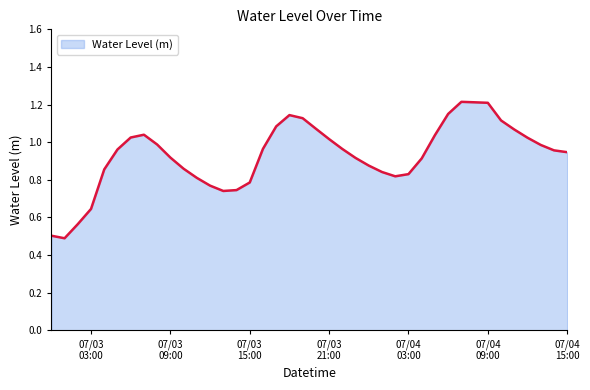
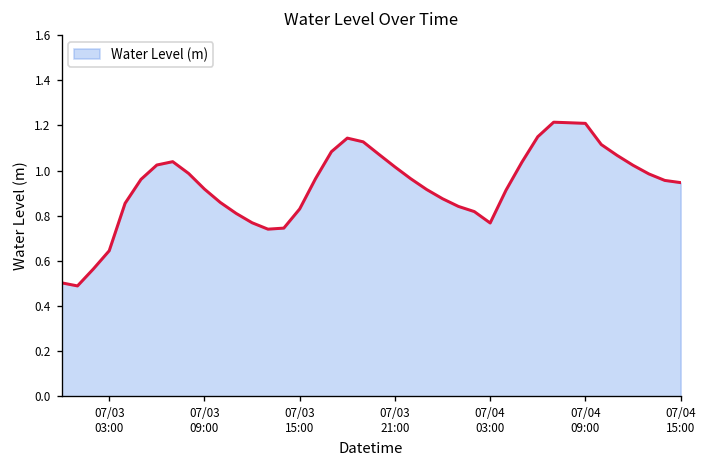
07/03 15:00: 0.79 -> 0.83
07/04 03:00: 0.83 -> 0.77
